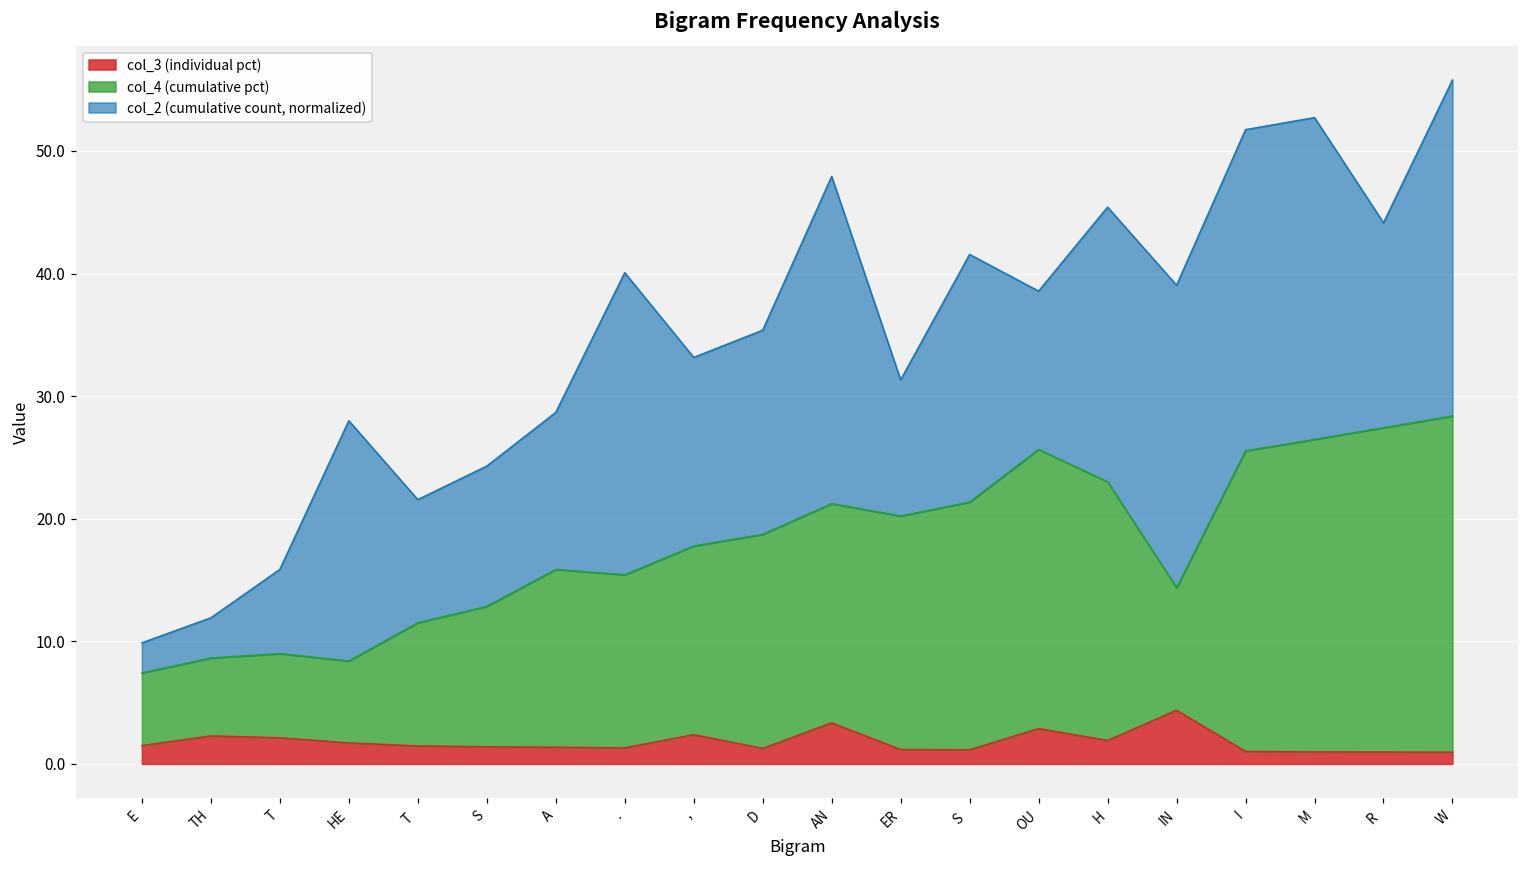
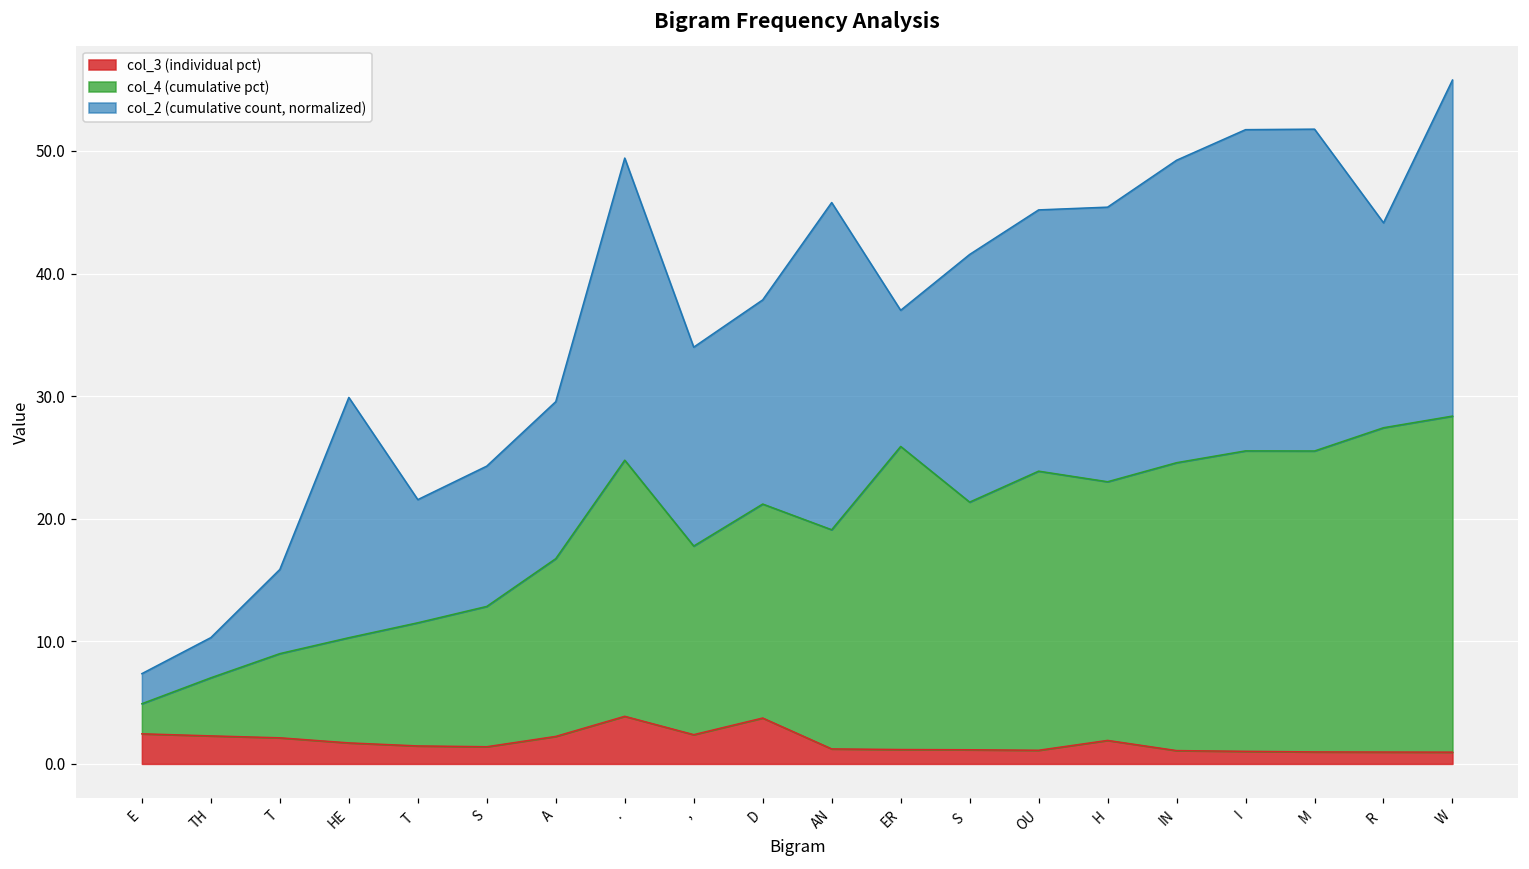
col_3 (individual pct), E: 1.5 -> 2.5
col_4 (cumulative pct), E: 5.9 -> 2.5
col_4 (cumulative pct), TH: 6.4 -> 4.7
col_4 (cumulative pct), HE: 6.7 -> 8.6
col_3 (individual pct), A: 1.4 -> 2.2
col_3 (individual pct), .: 1.3 -> 3.9
col_4 (cumulative pct), .: 14.1 -> 20.9
col_2 (cumulative count, normalized), ,: 15.4 -> 16.2
col_3 (individual pct), D: 1.3 -> 3.7
col_3 (individual pct), AN: 3.4 -> 1.2
col_4 (cumulative pct), ER: 19.0 -> 24.7
col_3 (individual pct), OU: 2.9 -> 1.1
col_2 (cumulative count, normalized), OU: 12.9 -> 21.3
col_3 (individual pct), IN: 4.4 -> 1.1
col_4 (cumulative pct), IN: 10.0 -> 23.5
col_4 (cumulative pct), M: 25.5 -> 24.5
